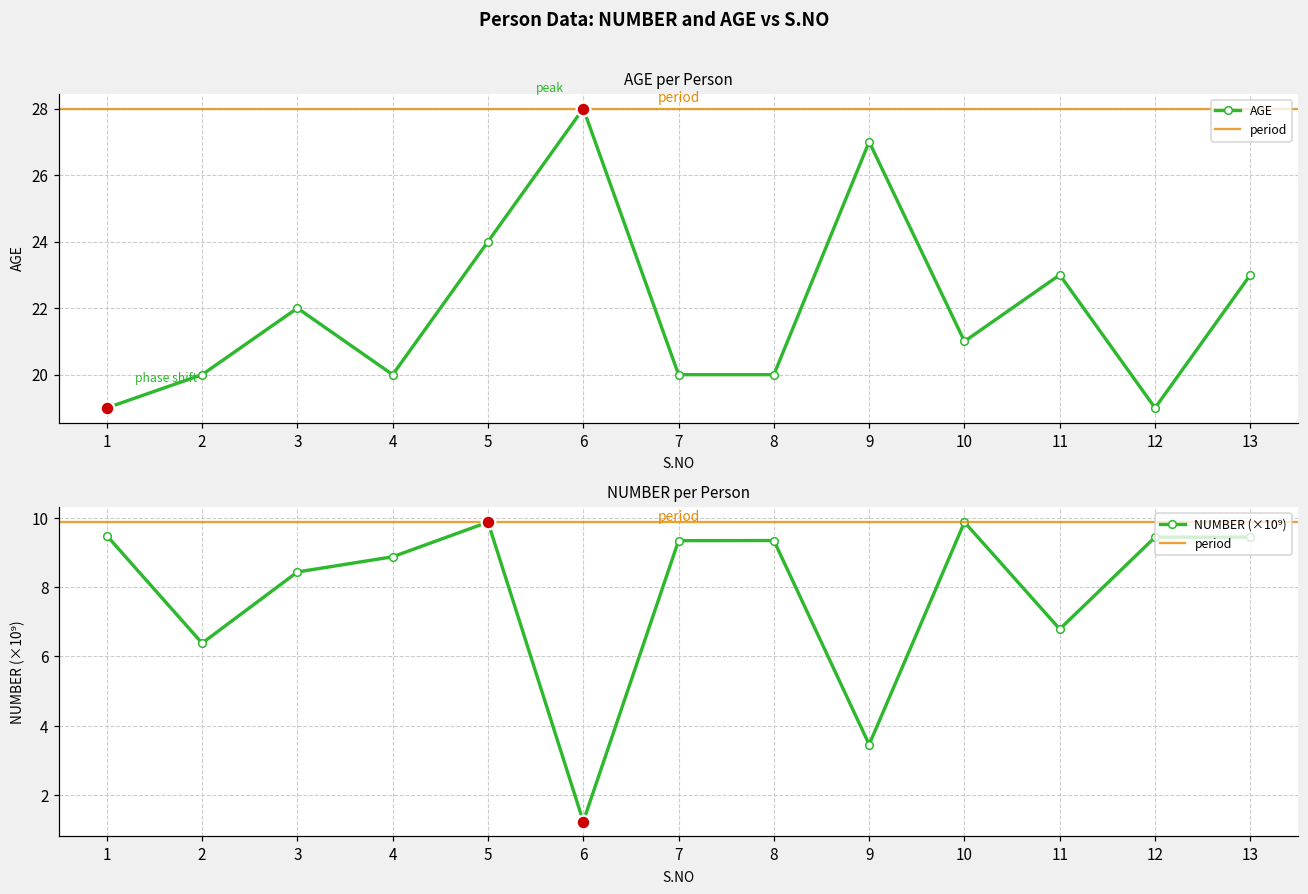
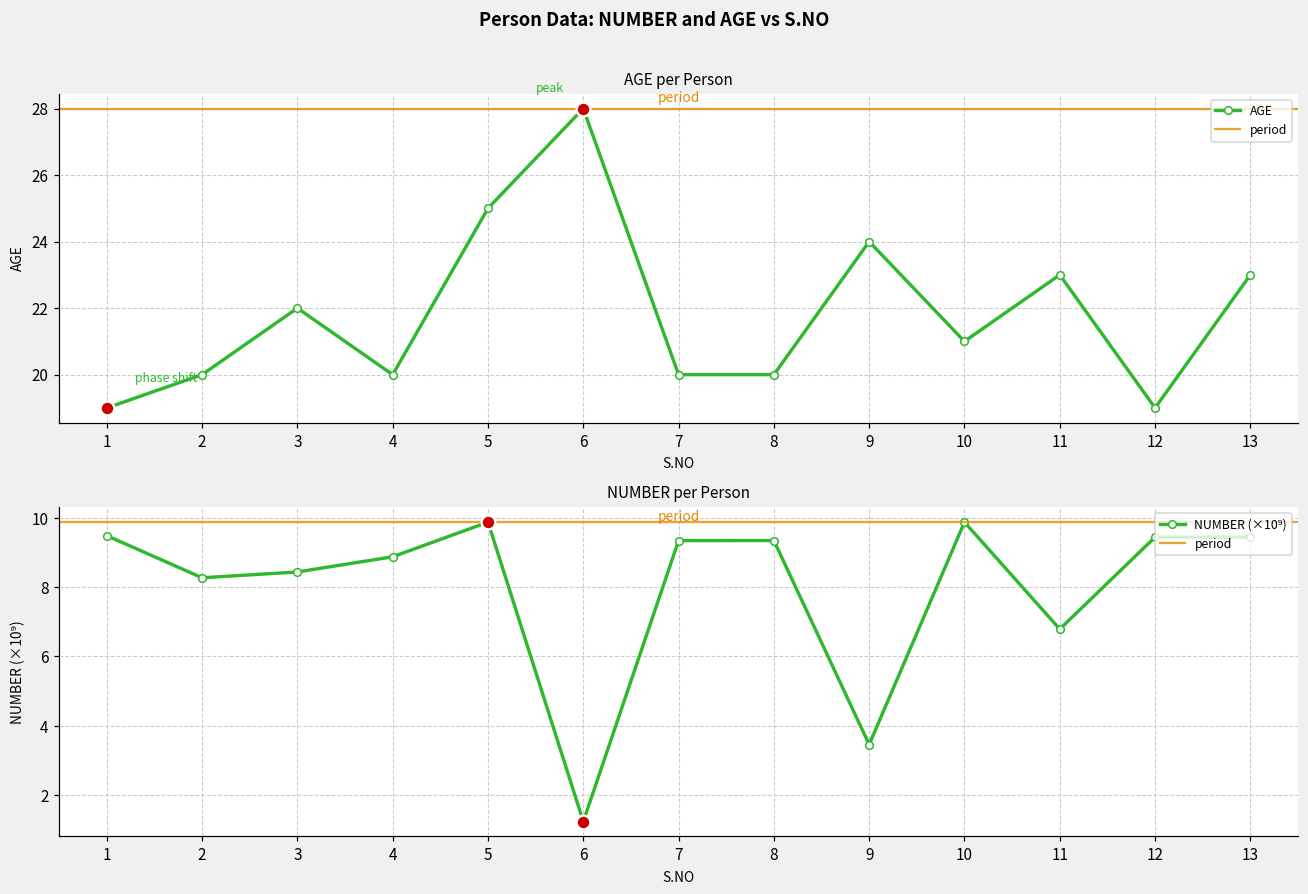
AGE per Person, AGE, 5: 24 -> 25
AGE per Person, AGE, 9: 27 -> 24
NUMBER per Person, NUMBER (×10⁹), 2: 6.4 -> 8.3
